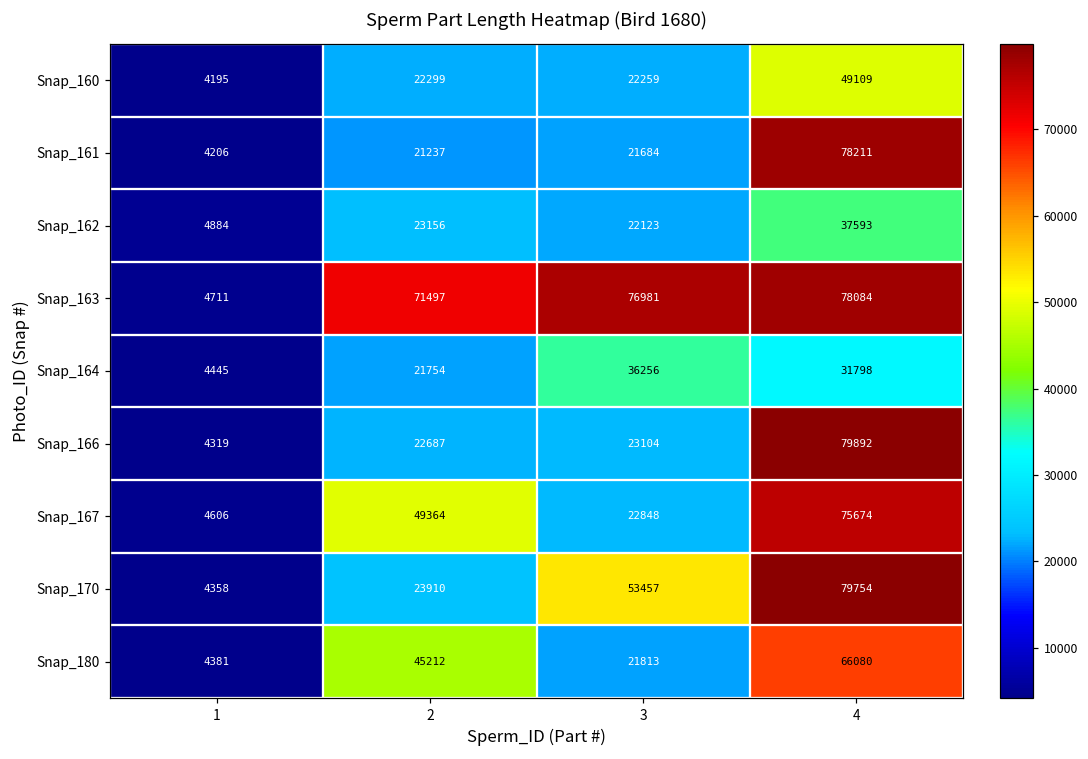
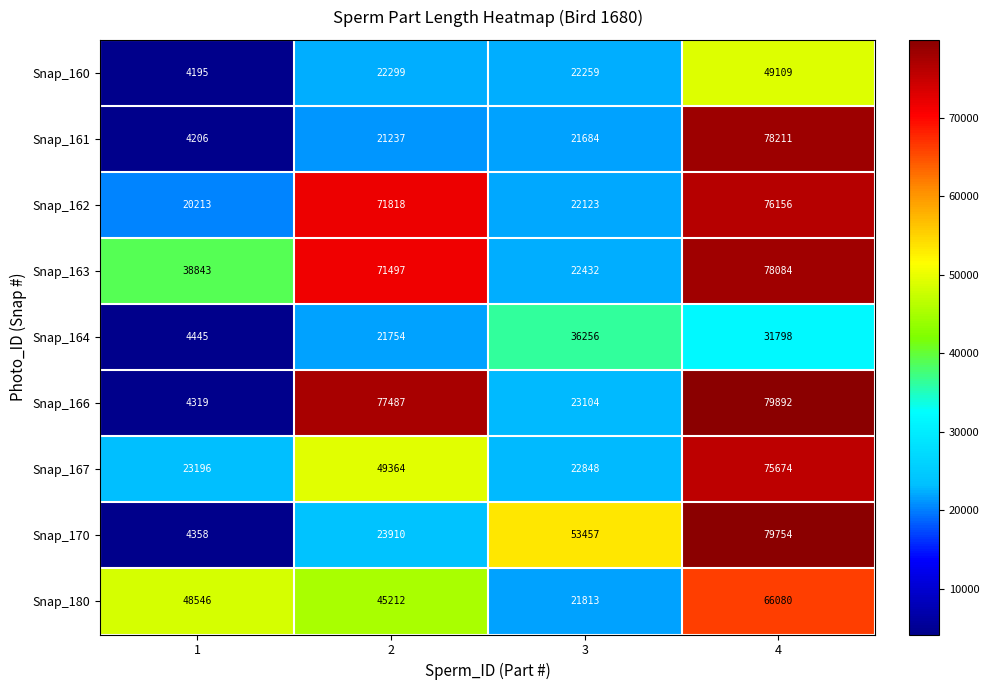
Snap_162, 1: 4884 -> 20213
Snap_162, 2: 23156 -> 71818
Snap_162, 4: 37593 -> 76156
Snap_163, 1: 4711 -> 38843
Snap_163, 3: 76981 -> 22432
Snap_166, 2: 22687 -> 77487
Snap_167, 1: 4606 -> 23196
Snap_180, 1: 4381 -> 48546
